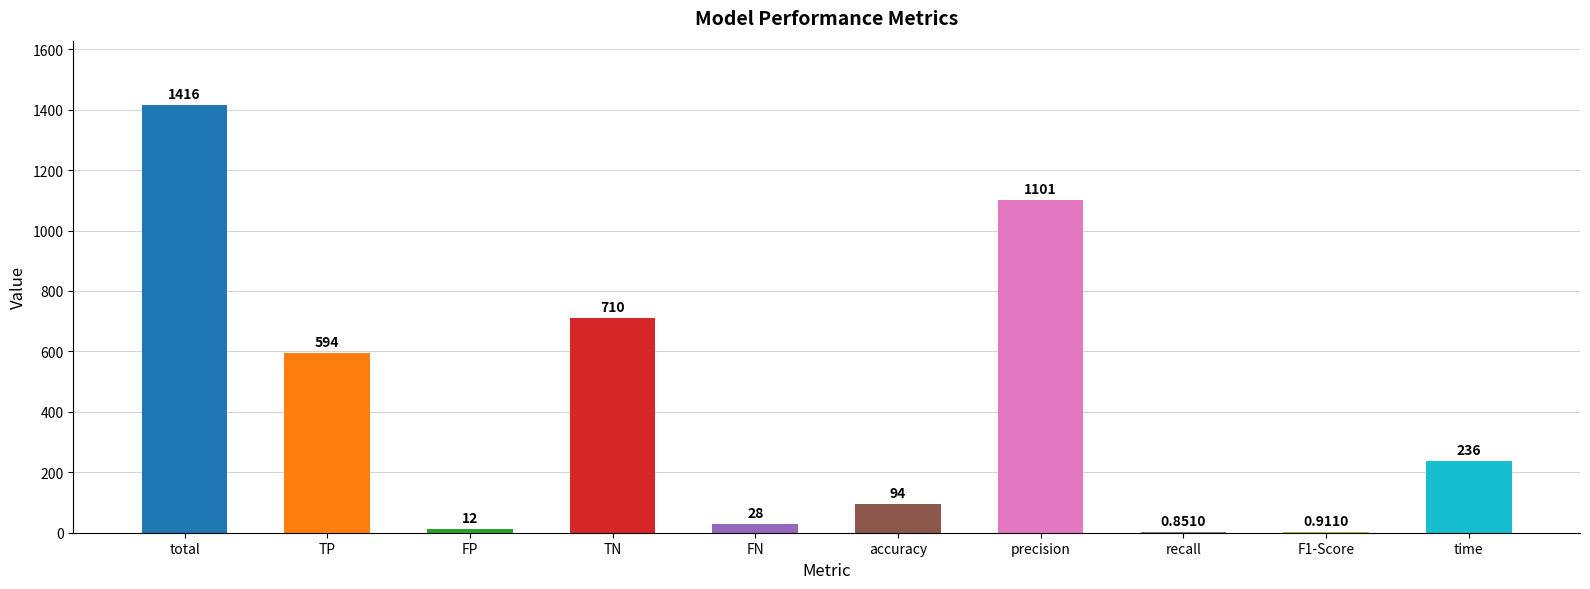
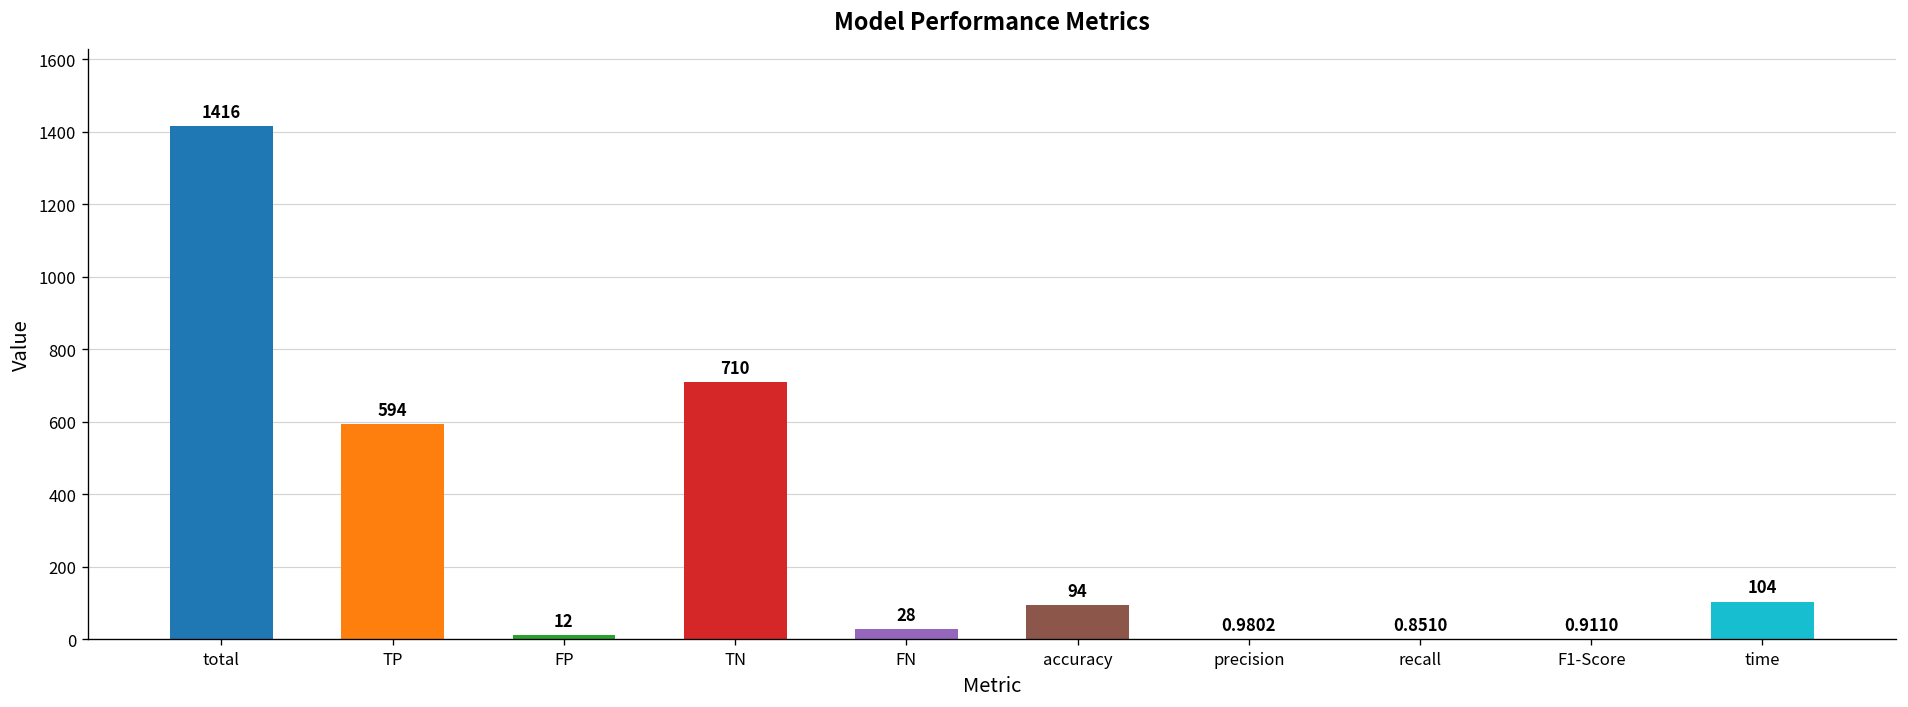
precision: 1101 -> 0.9802
time: 236 -> 104
